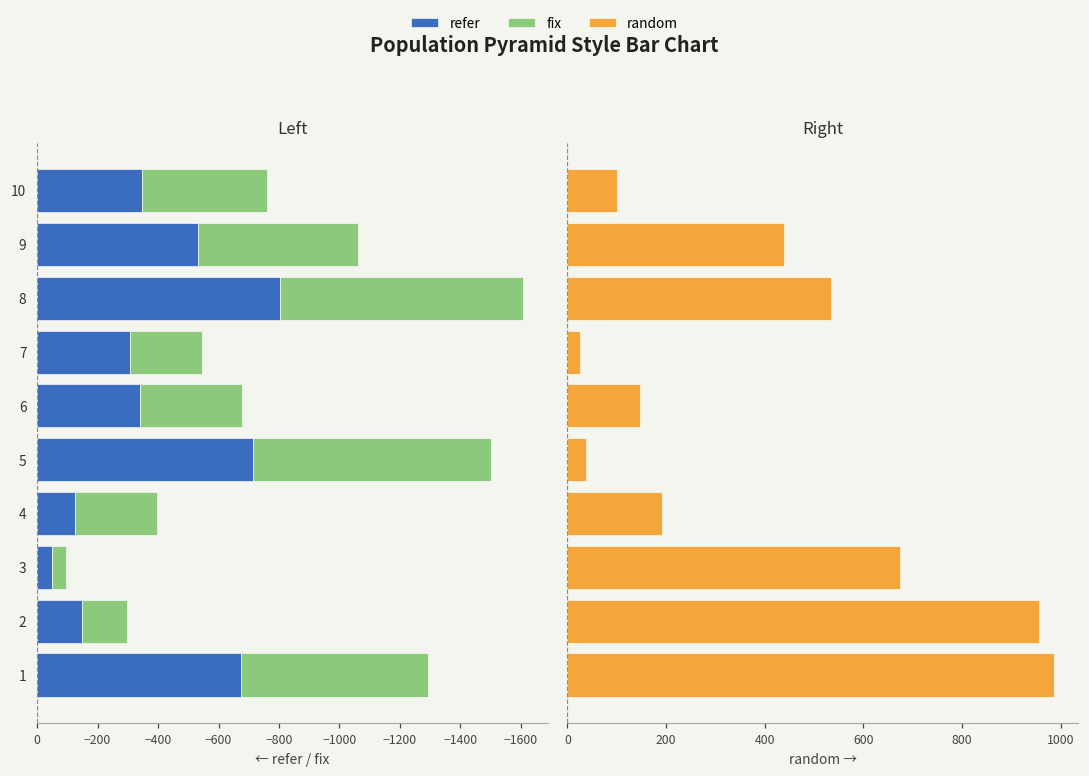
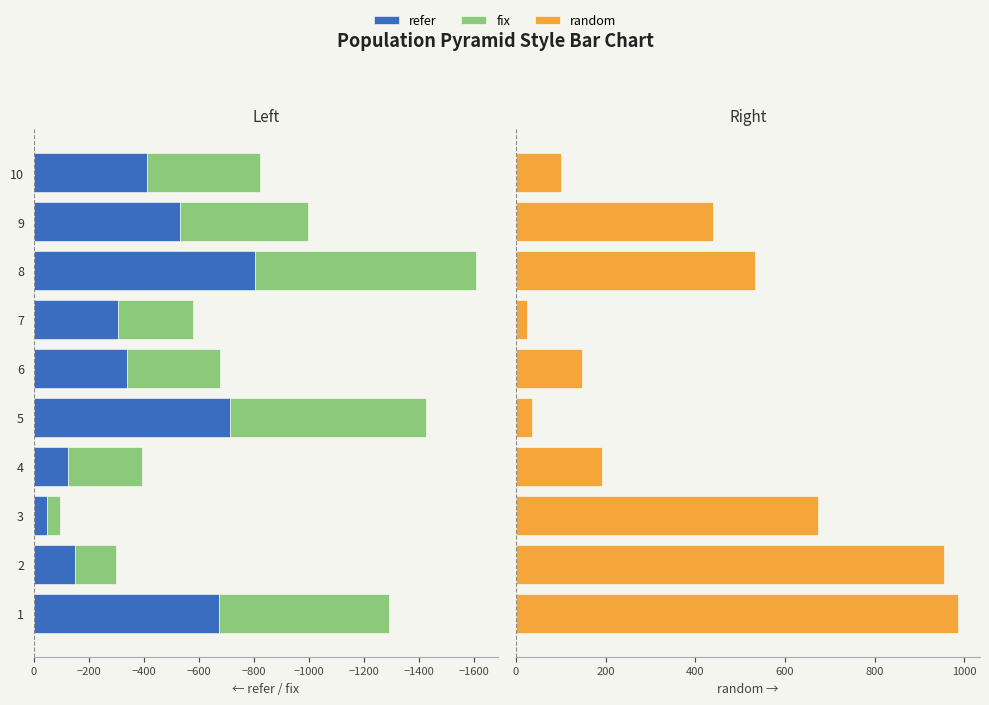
Left, refer, 10: -350 -> -410
Left, fix, 9: -530 -> -470
Left, fix, 7: -240 -> -270
Left, fix, 5: -790 -> -710
